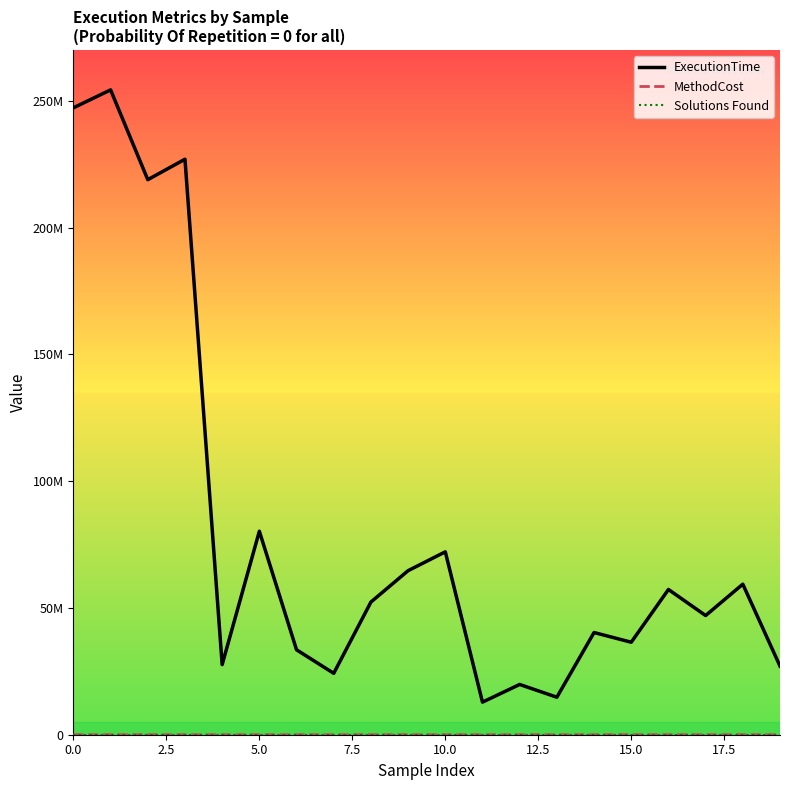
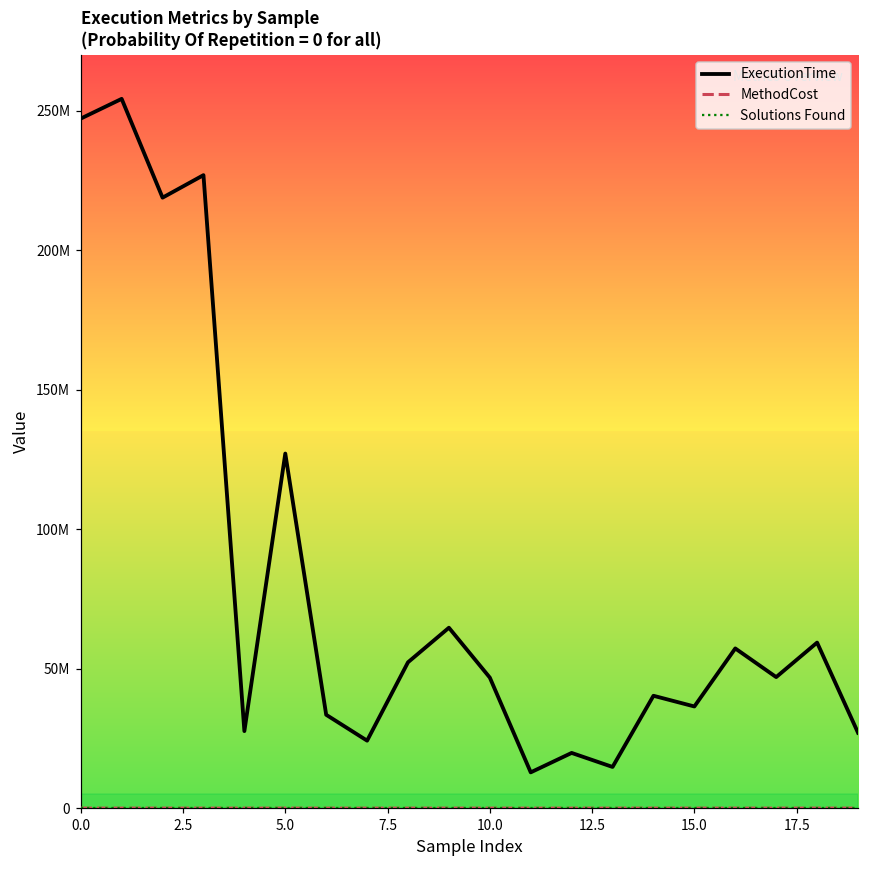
ExecutionTime, 5.0: 80000000 -> 127000000
ExecutionTime, 10.0: 72000000 -> 47000000
